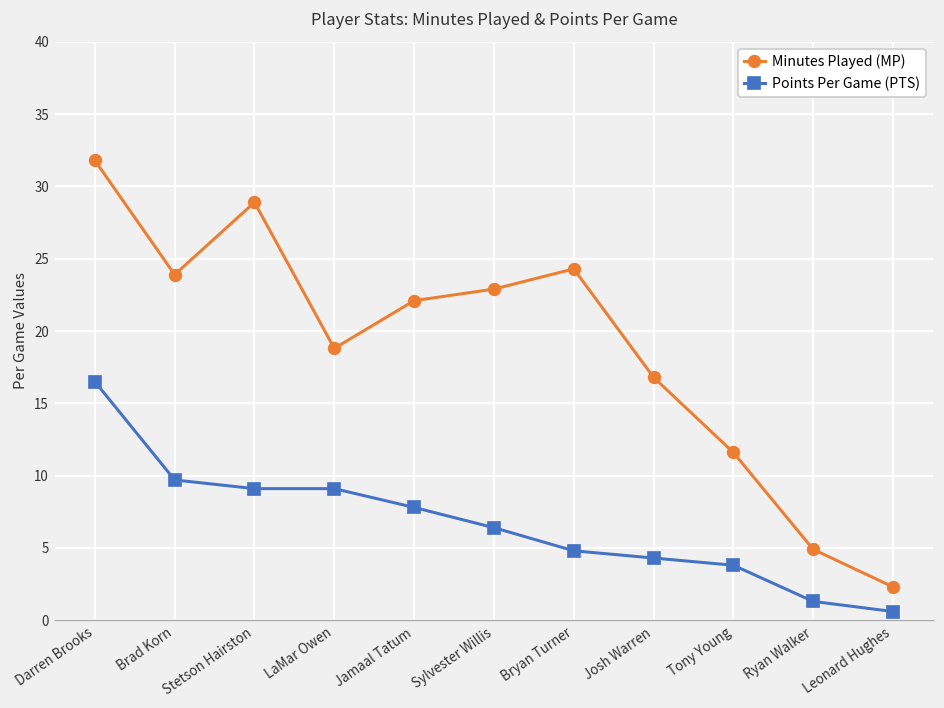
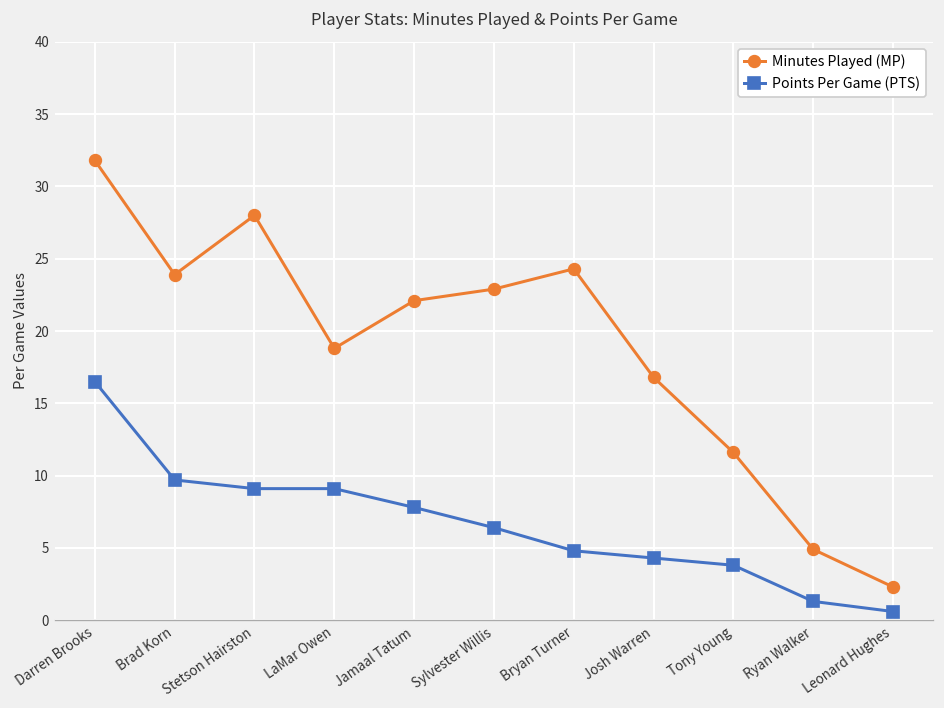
Minutes Played (MP), Stetson Hairston: 28.9 -> 28.0
